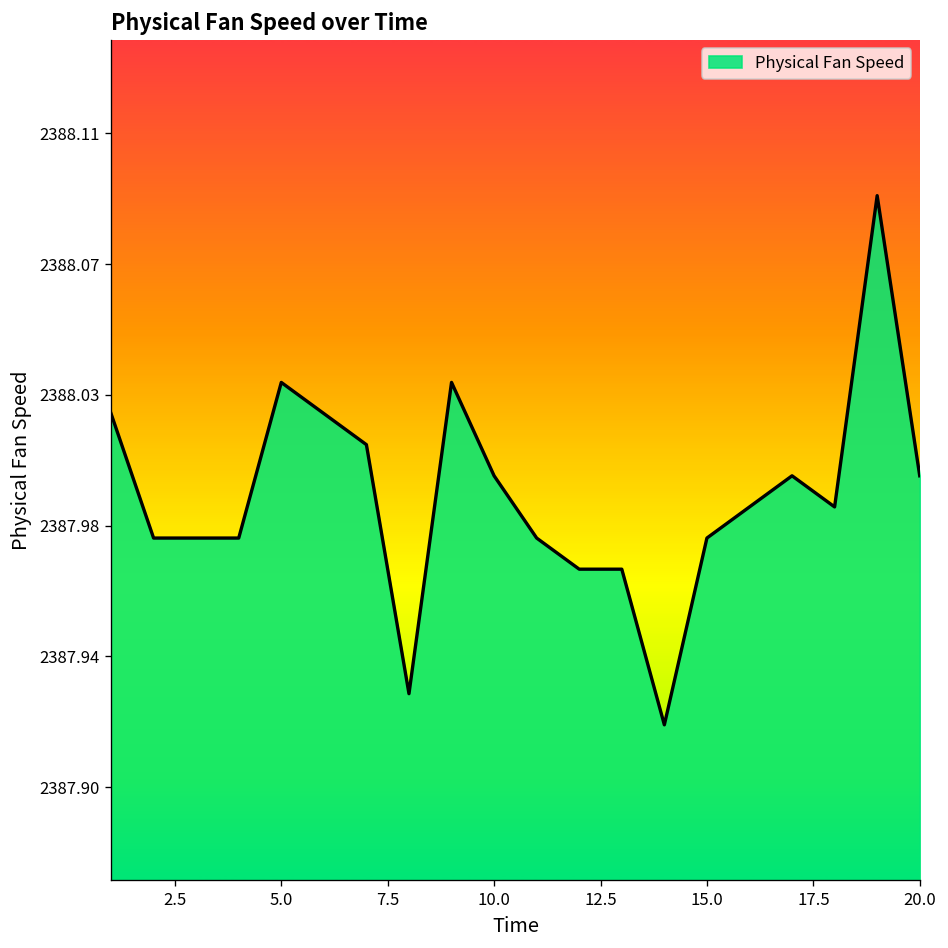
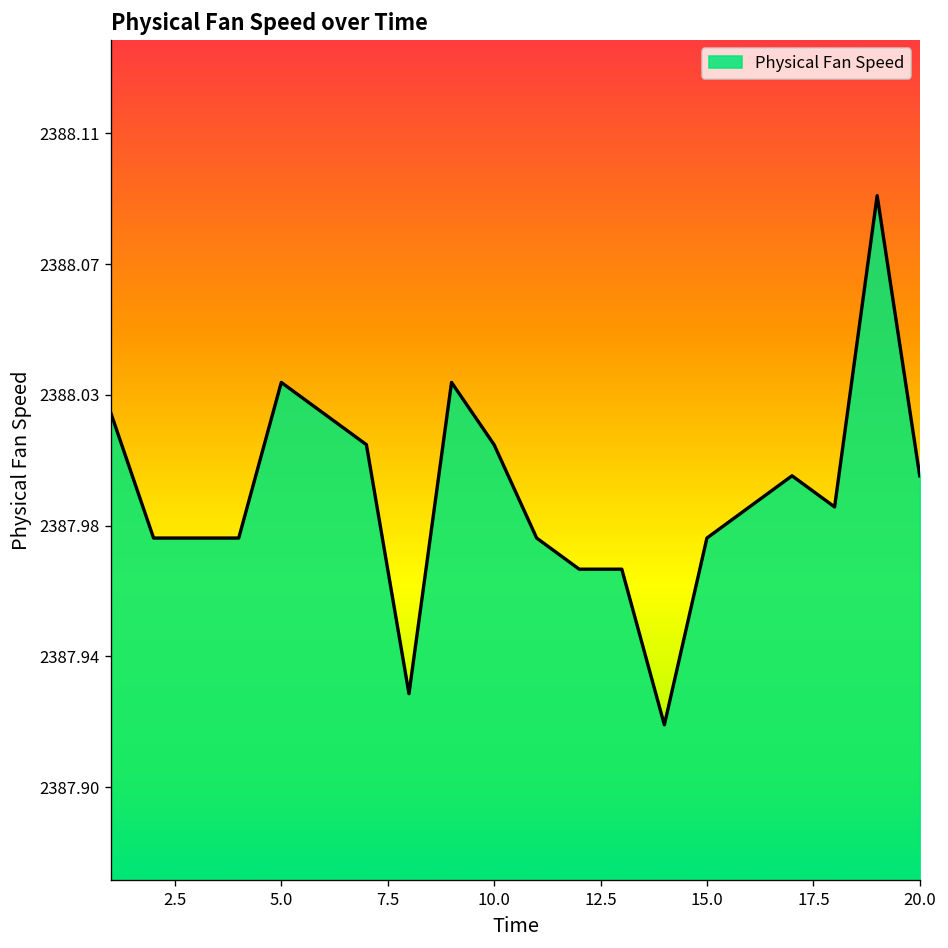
10.0: 2388.00 -> 2388.01
